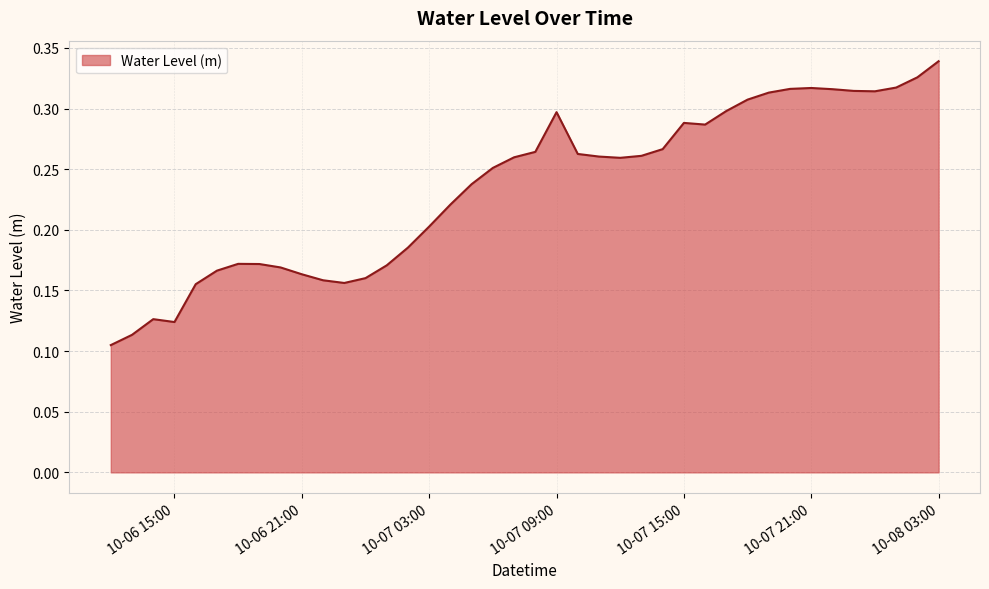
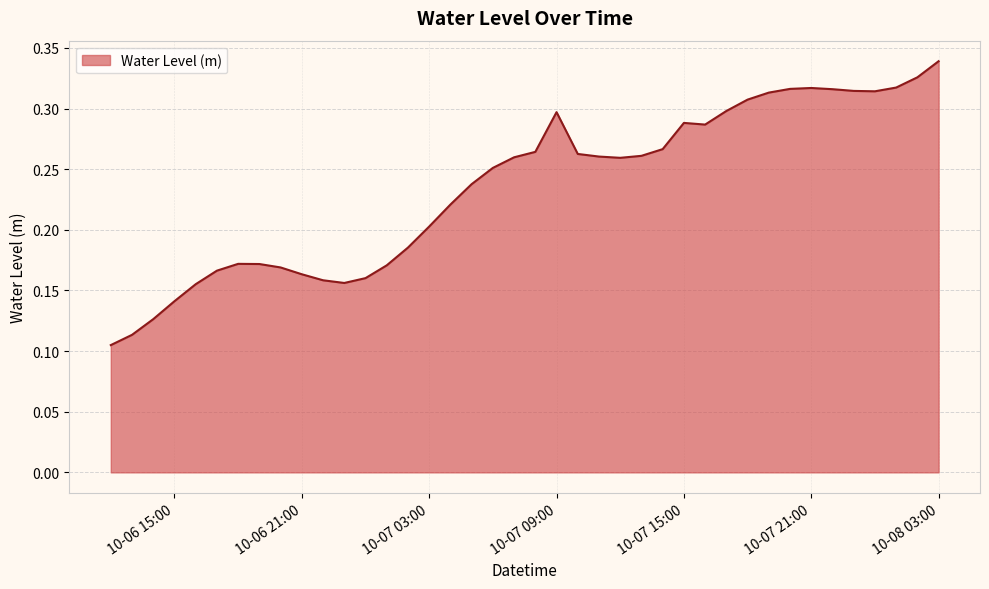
10-06 15:00: 0.124 -> 0.141
